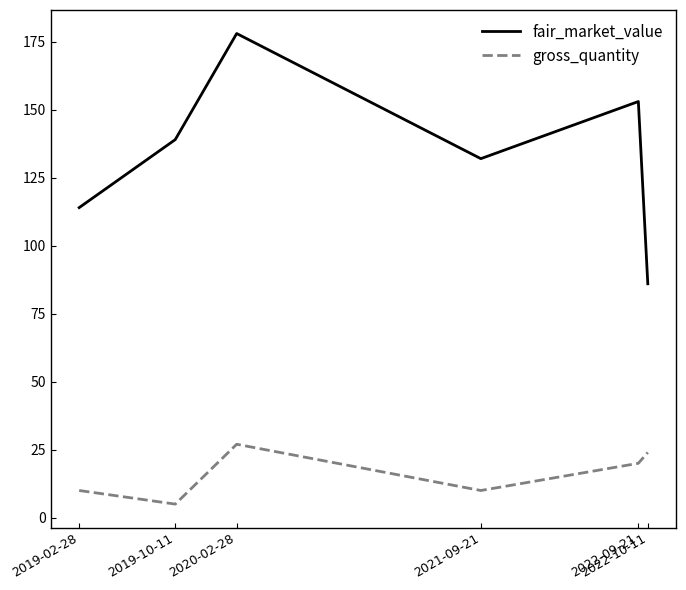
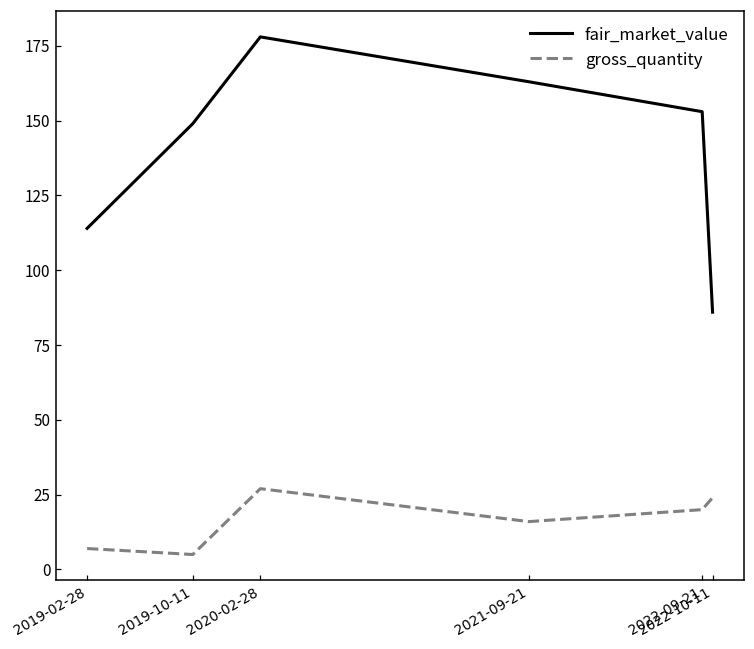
gross_quantity, 2019-02-28: 10 -> 7
fair_market_value, 2019-10-11: 139 -> 149
fair_market_value, 2021-09-21: 132 -> 163
gross_quantity, 2021-09-21: 10 -> 16
